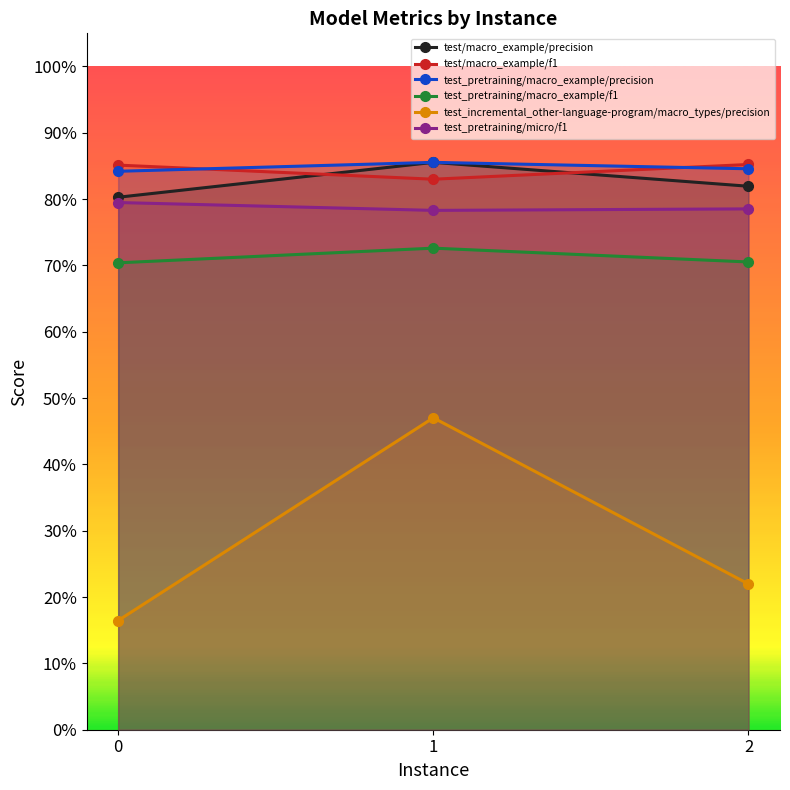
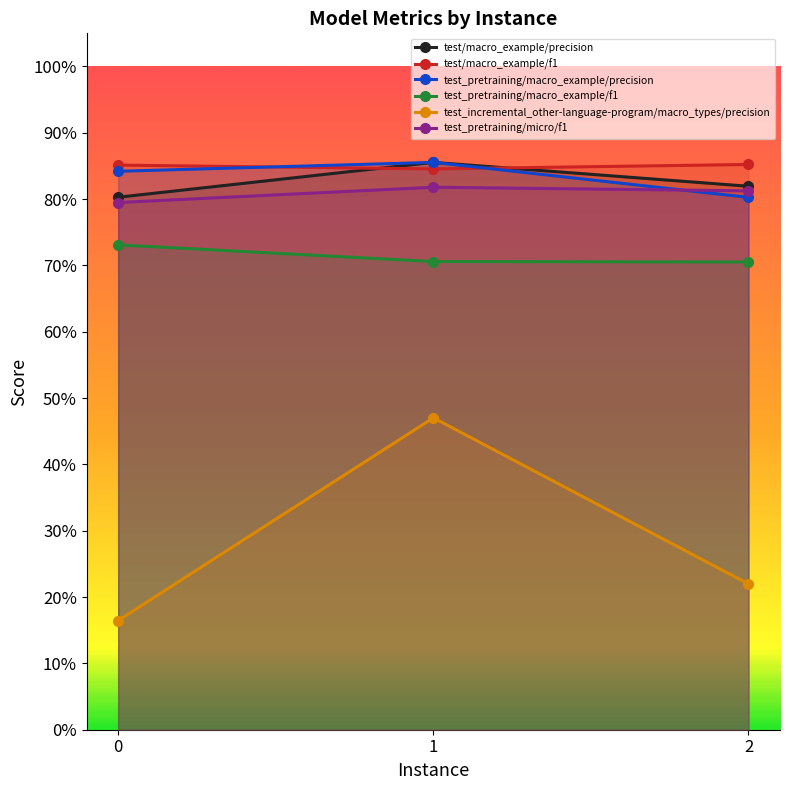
test_pretraining/macro_example/f1, 0: 70% -> 73%
test/macro_example/f1, 1: 83% -> 85%
test_pretraining/macro_example/f1, 1: 73% -> 71%
test_pretraining/micro/f1, 1: 78% -> 82%
test_pretraining/macro_example/precision, 2: 85% -> 80%
test_pretraining/micro/f1, 2: 79% -> 81%
